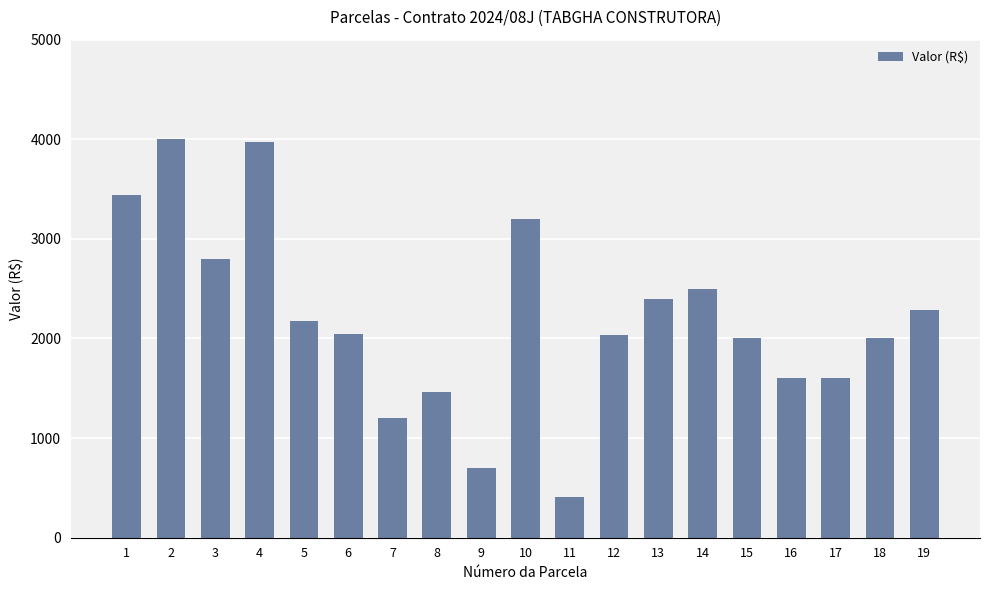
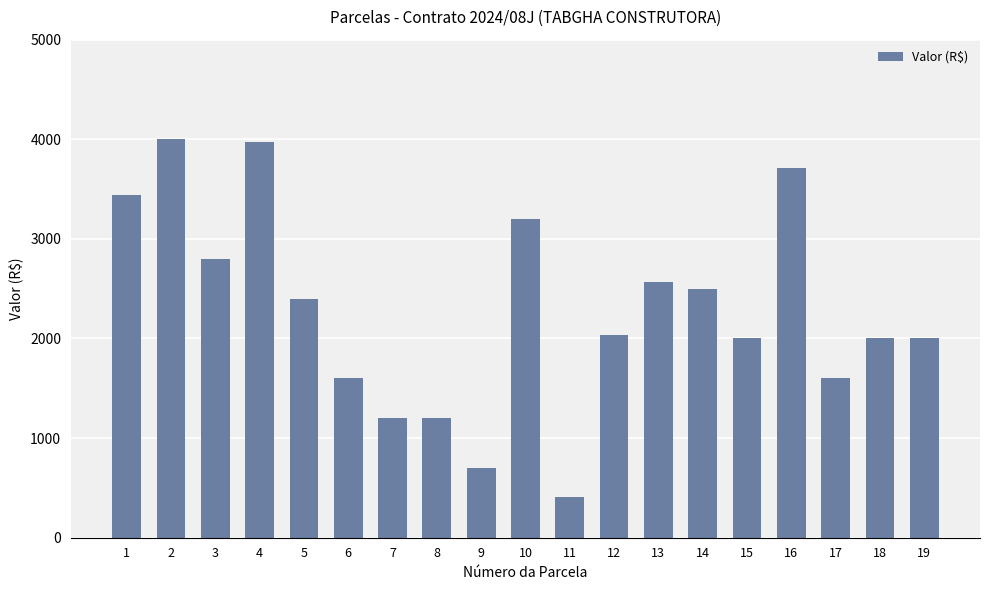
5: 2200 -> 2400
6: 2000 -> 1600
8: 1500 -> 1200
13: 2400 -> 2600
16: 1600 -> 3700
19: 2300 -> 2000
